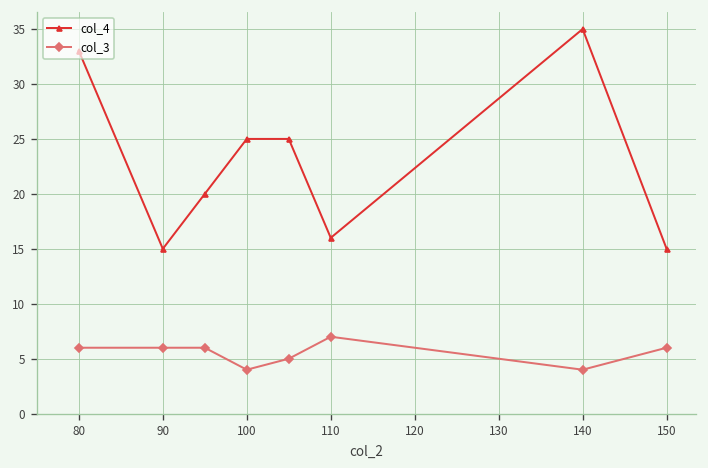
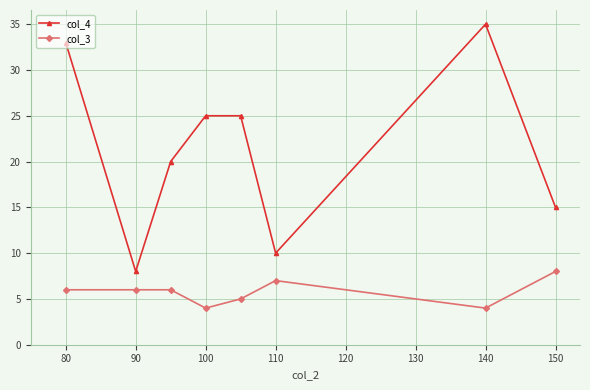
col_4, 90: 15 -> 8
col_4, 110: 16 -> 10
col_3, 150: 6 -> 8
